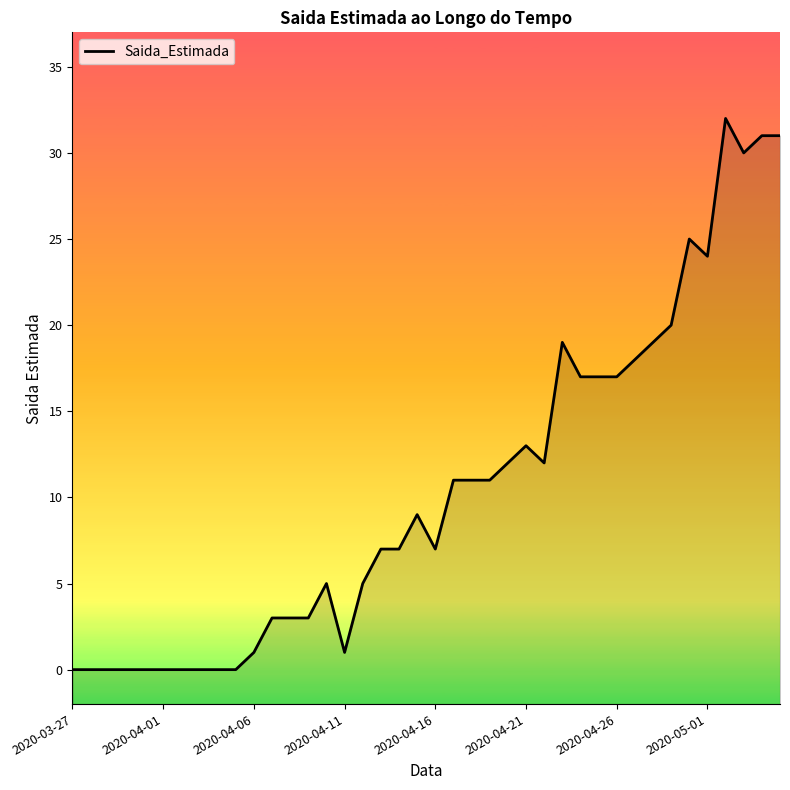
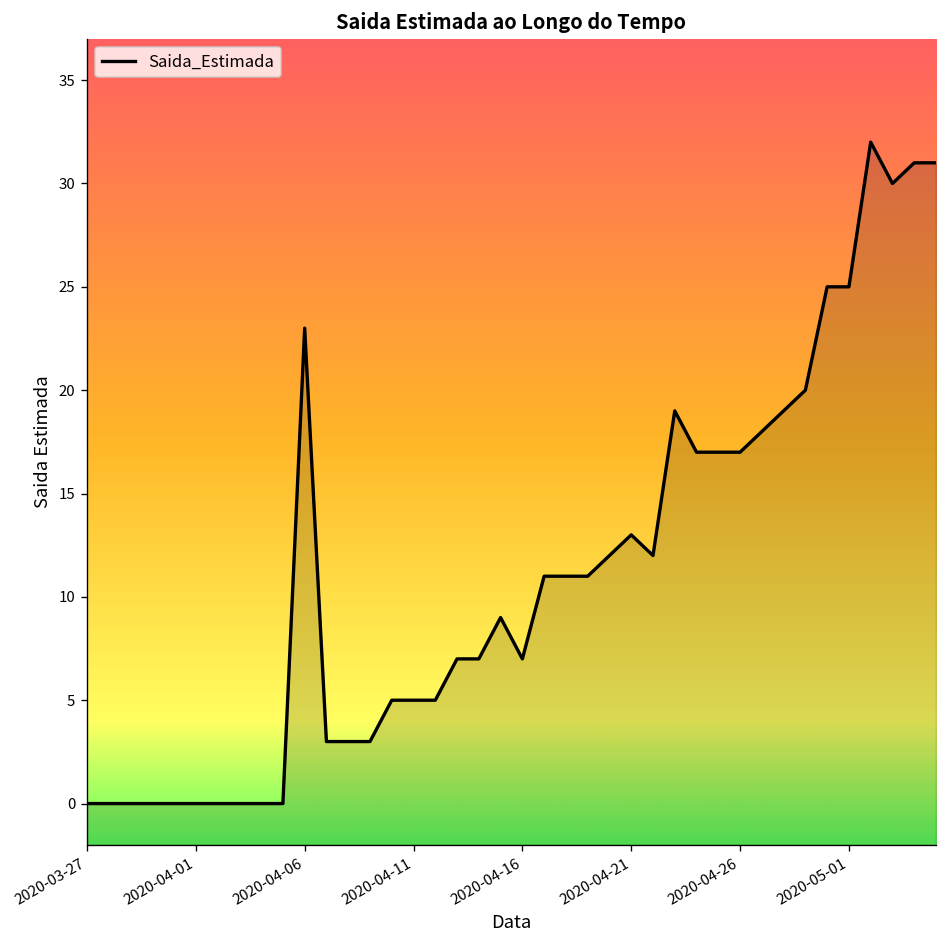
2020-04-06: 1 -> 23
2020-04-11: 1 -> 5
2020-05-01: 24 -> 25
